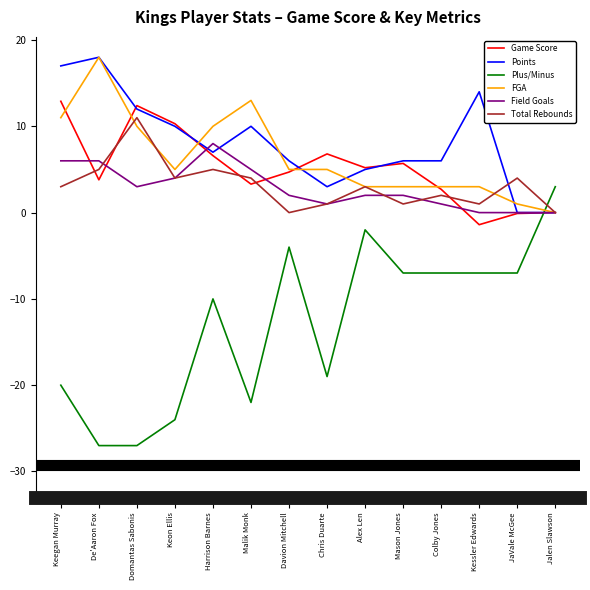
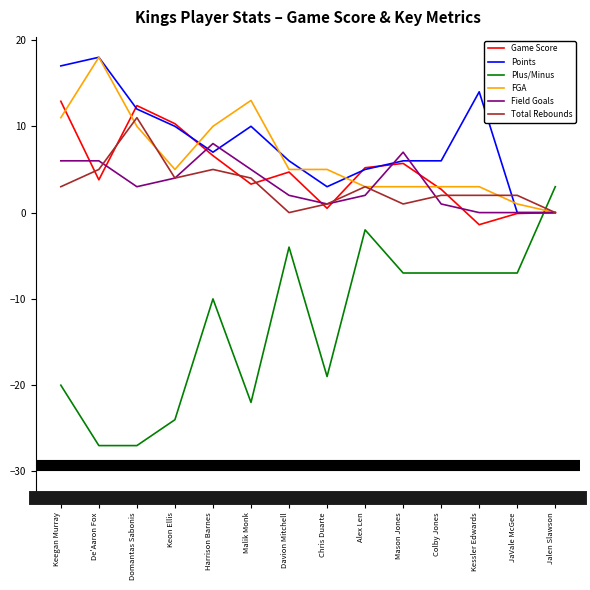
Game Score, Chris Duarte: 7 -> 1
Field Goals, Mason Jones: 2 -> 7
Total Rebounds, Kessler Edwards: 1 -> 2
Total Rebounds, JaVale McGee: 4 -> 2
